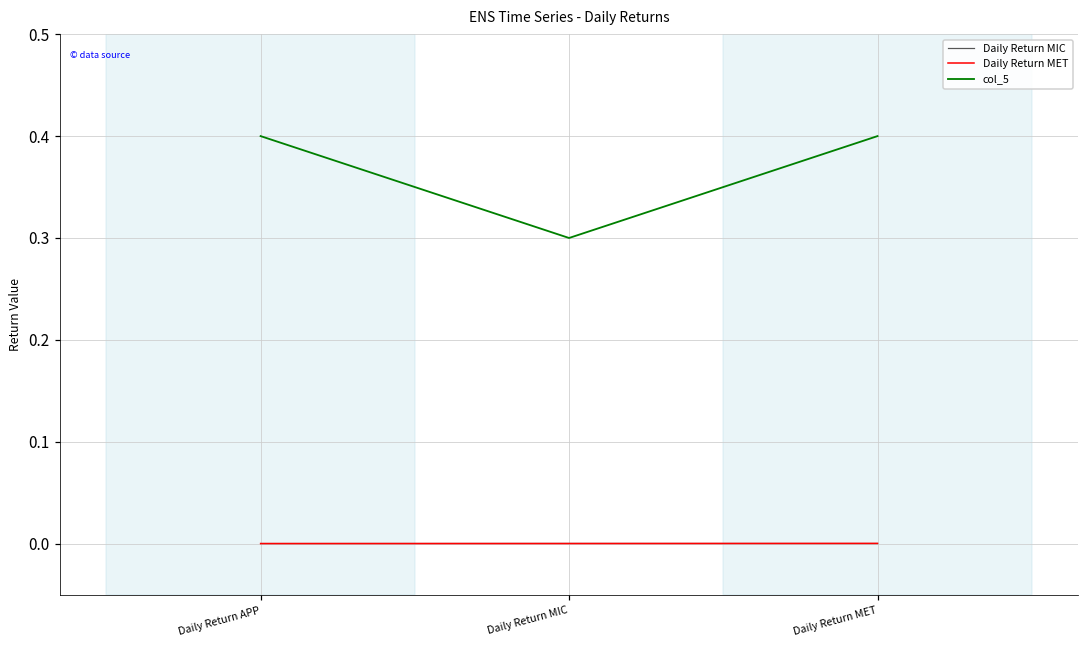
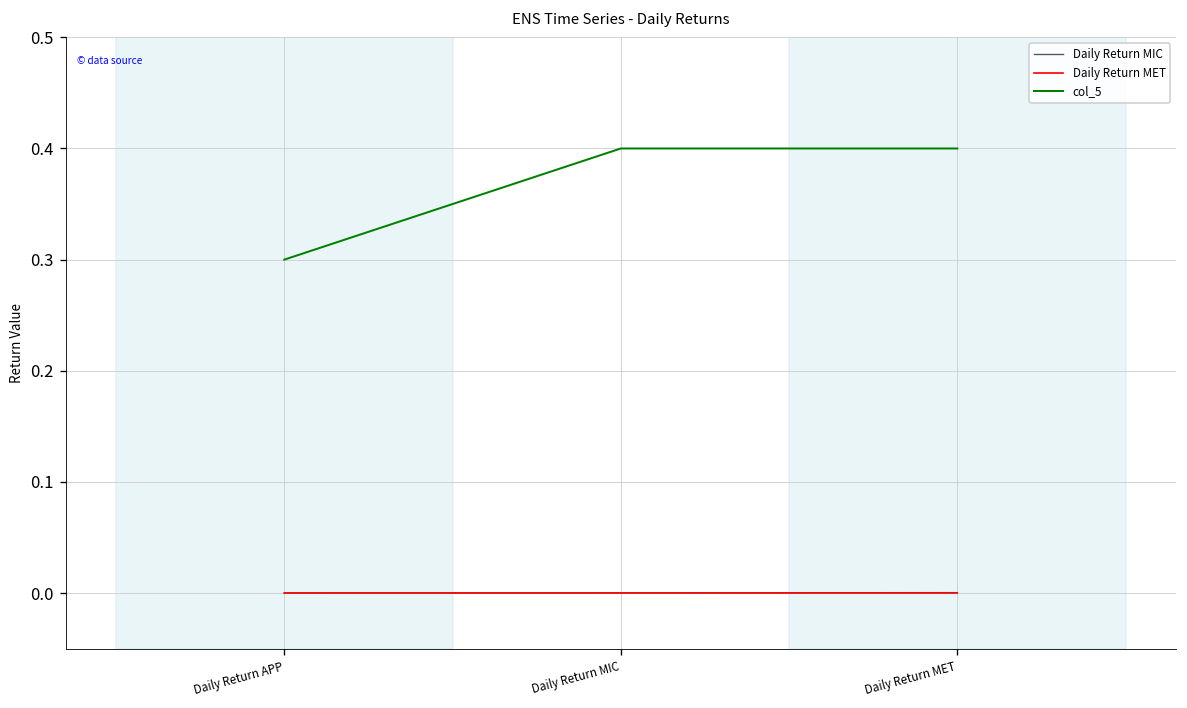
col_5, Daily Return APP: 0.4 -> 0.3
col_5, Daily Return MIC: 0.3 -> 0.4
